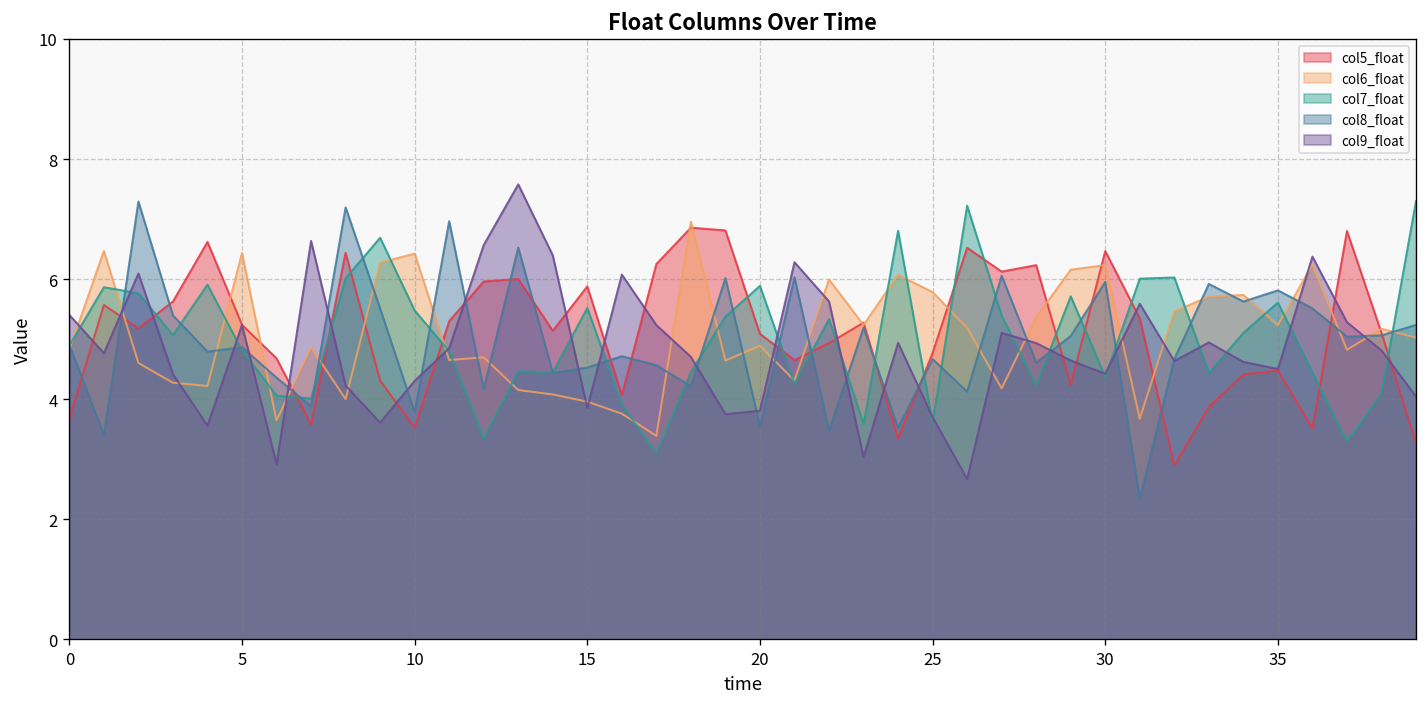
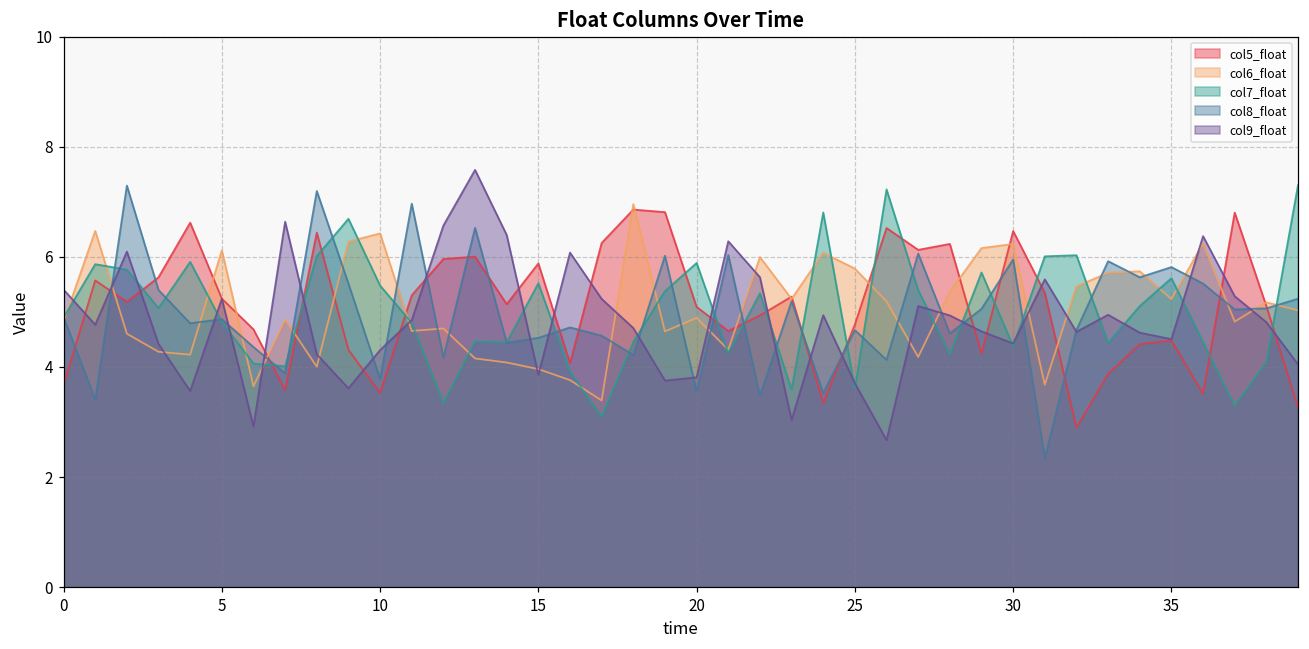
col6_float, 5: 6.4 -> 6.1
